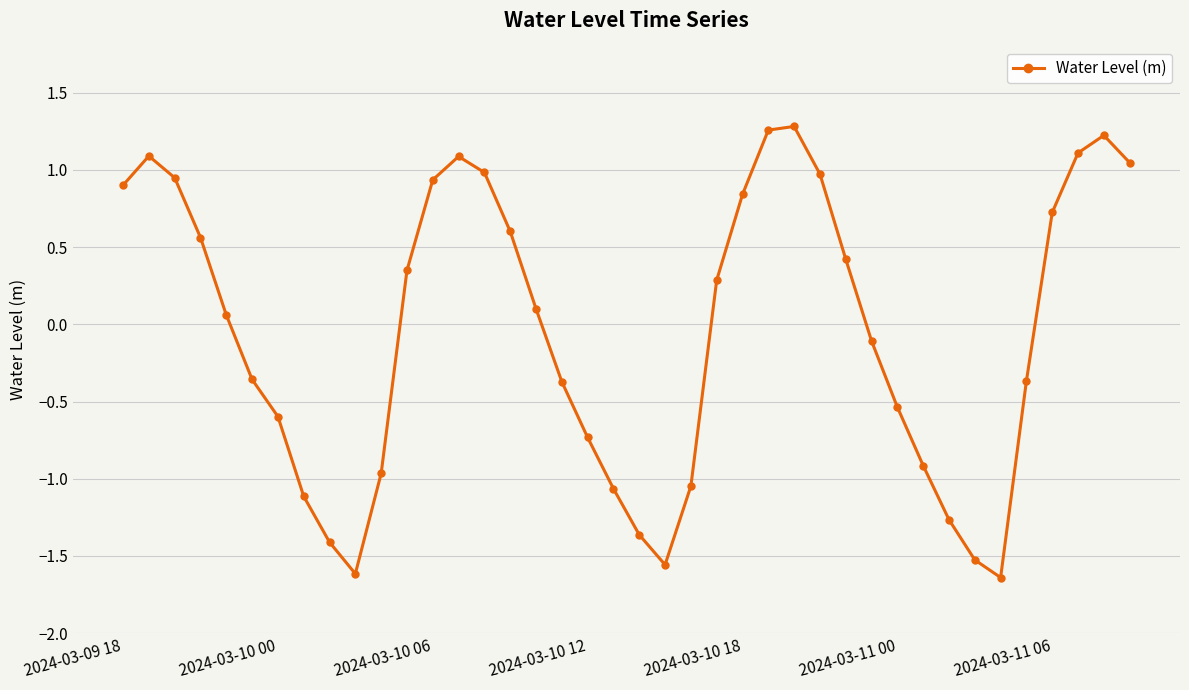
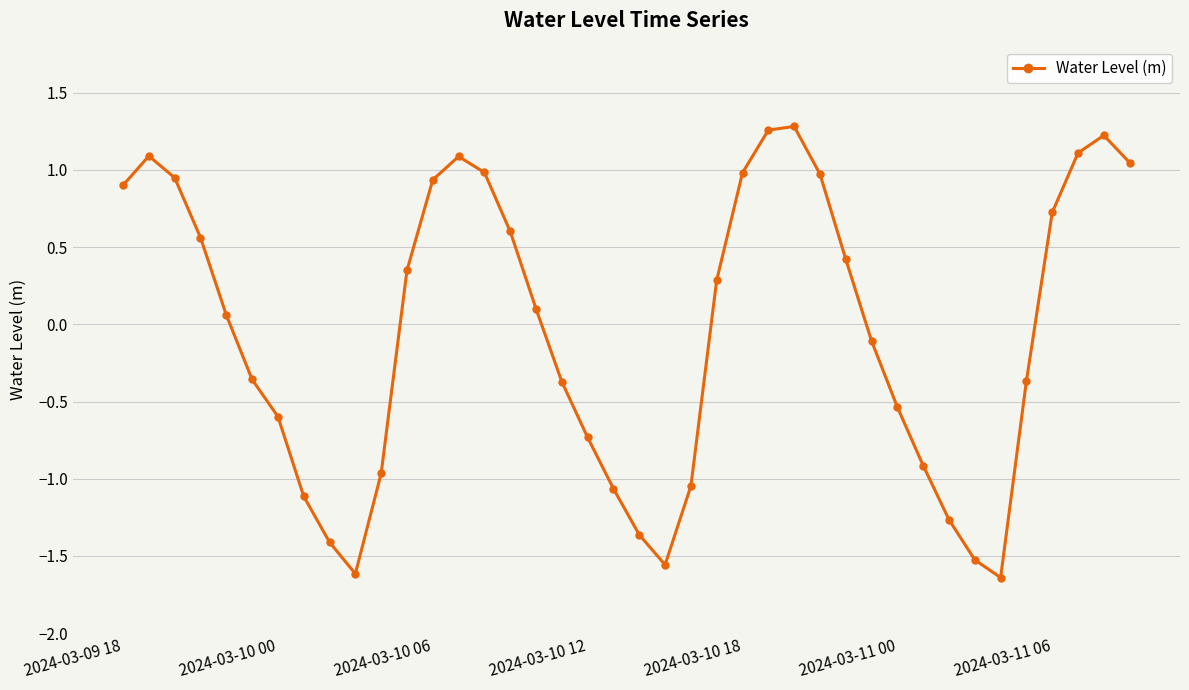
2024-03-10 18: 0.84 -> 0.98
